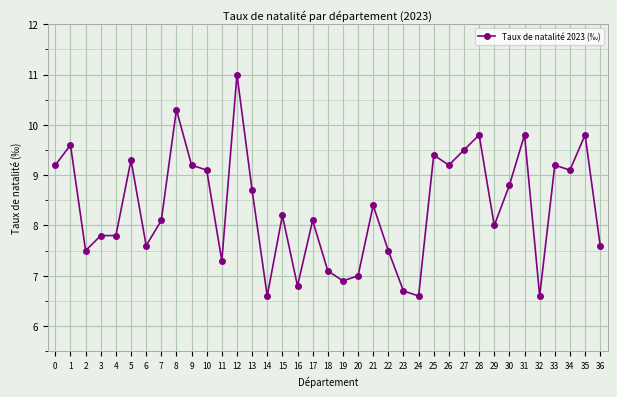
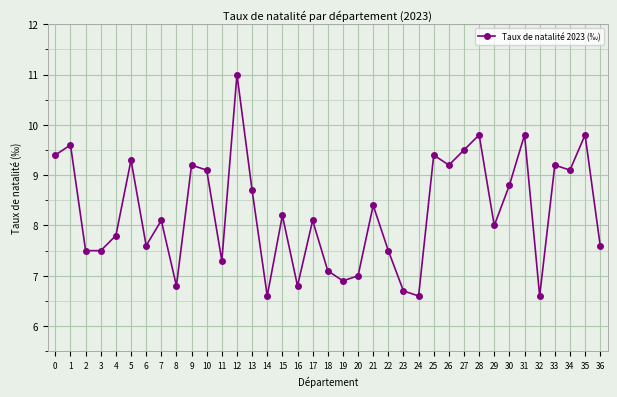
0: 9.2 -> 9.4
3: 7.8 -> 7.5
8: 10.3 -> 6.8
